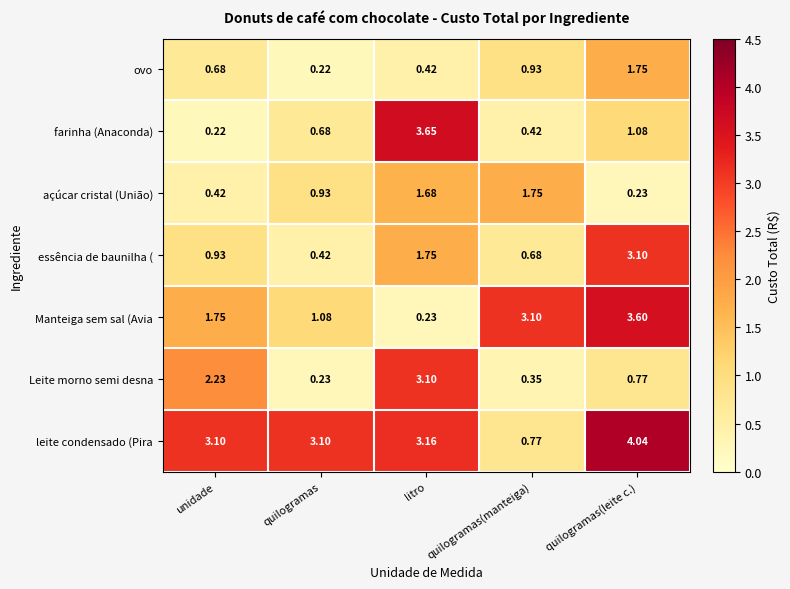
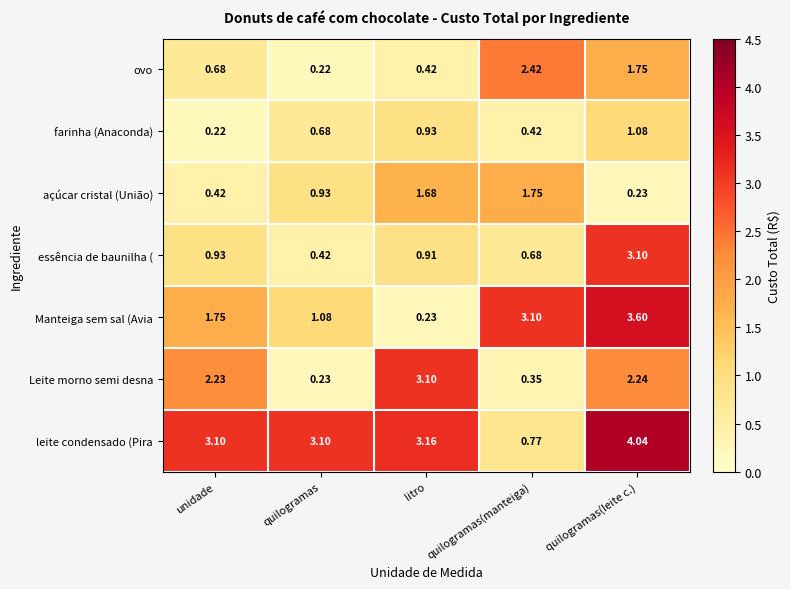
ovo, quilogramas(manteiga): 0.93 -> 2.42
farinha (Anaconda), litro: 3.65 -> 0.93
essência de baunilha (, litro: 1.75 -> 0.91
Leite morno semi desna, quilogramas(leite c.): 0.77 -> 2.24
